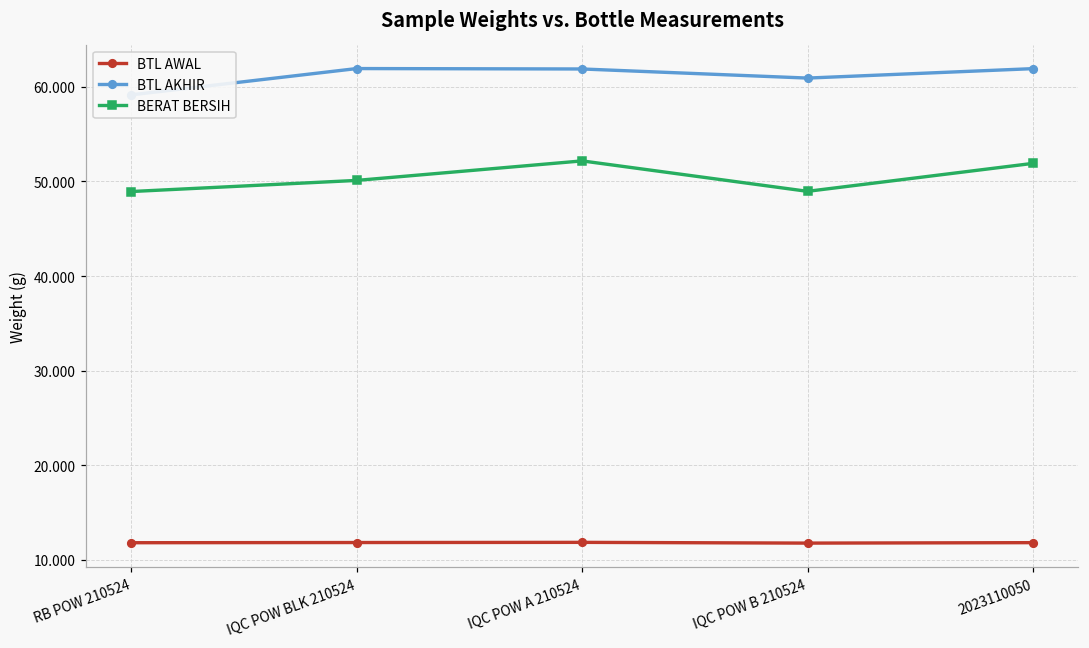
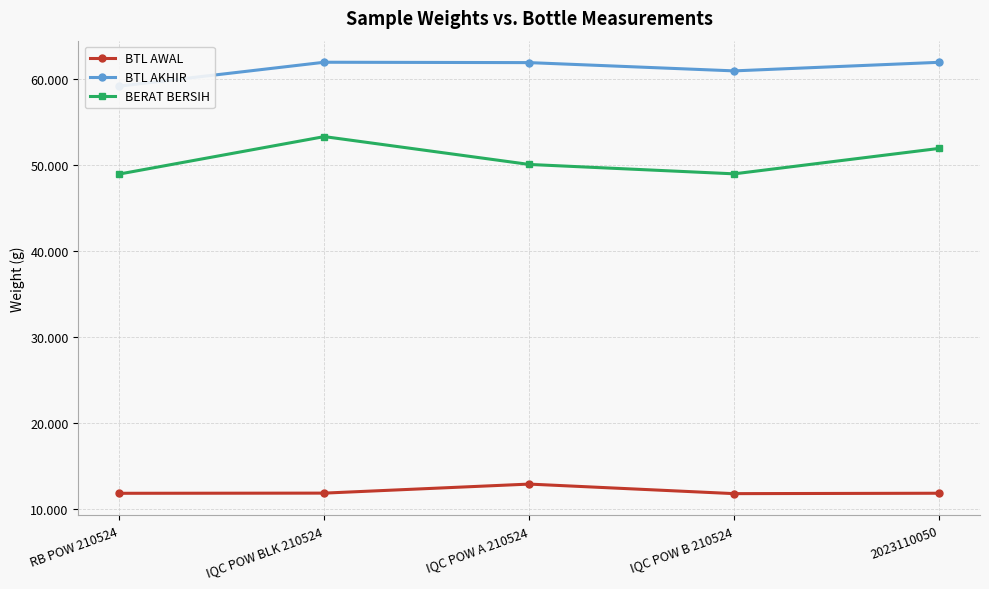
BERAT BERSIH, IQC POW BLK 210524: 50 -> 53
BTL AWAL, IQC POW A 210524: 12 -> 13
BERAT BERSIH, IQC POW A 210524: 52 -> 50
